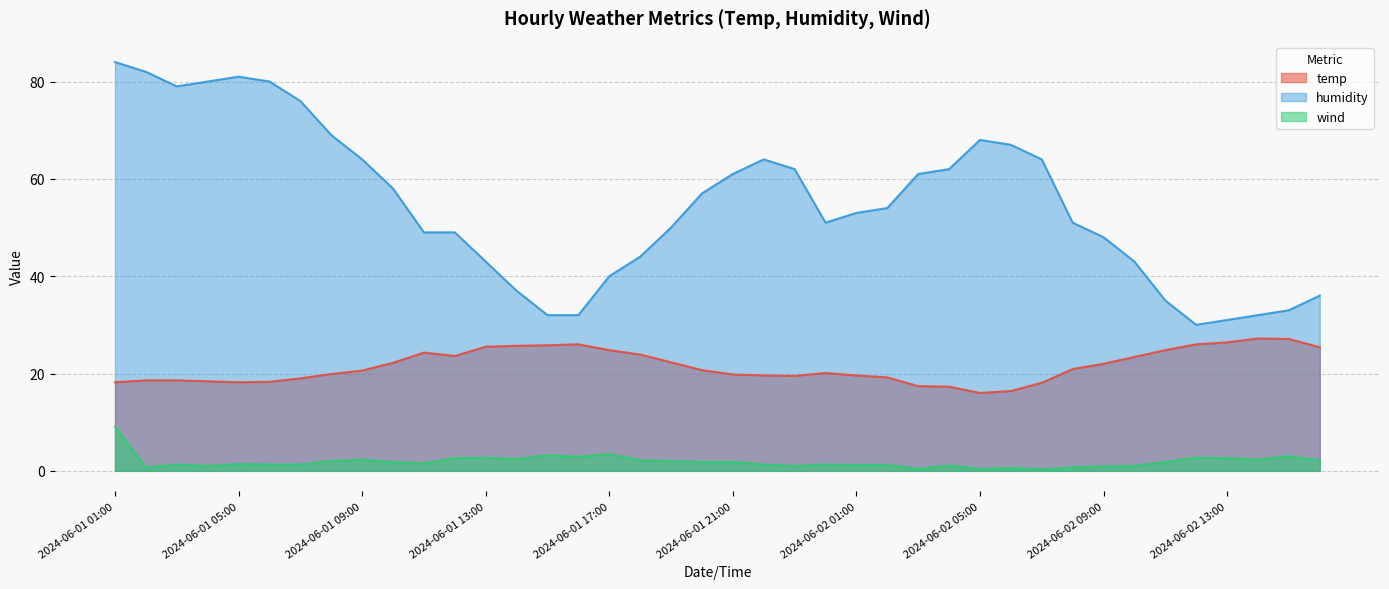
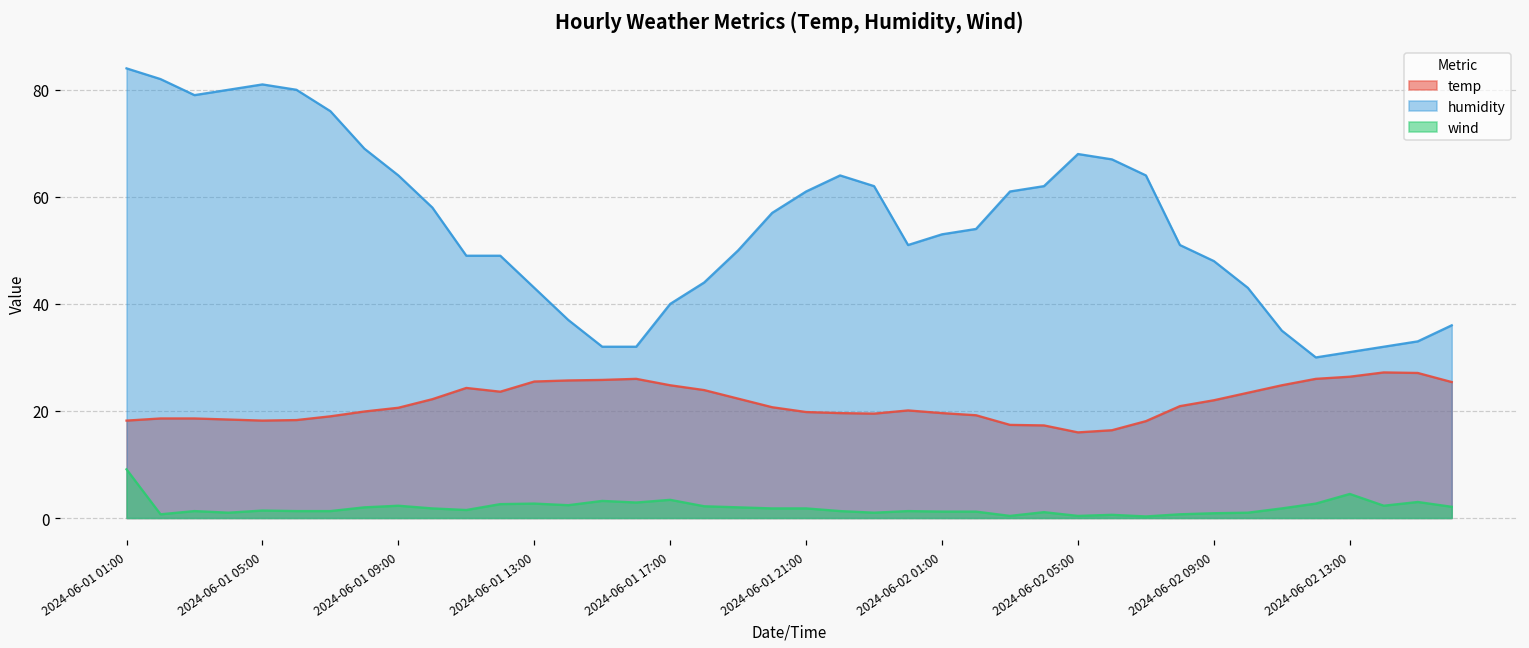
wind, 2024-06-02 13:00: 3 -> 5
